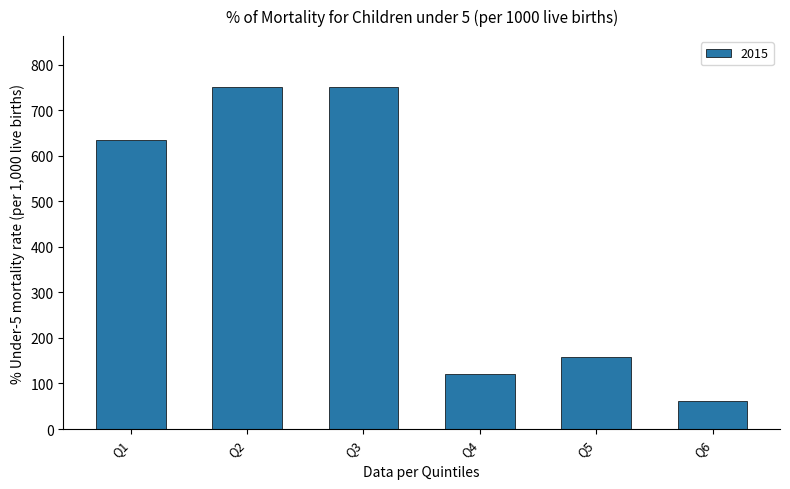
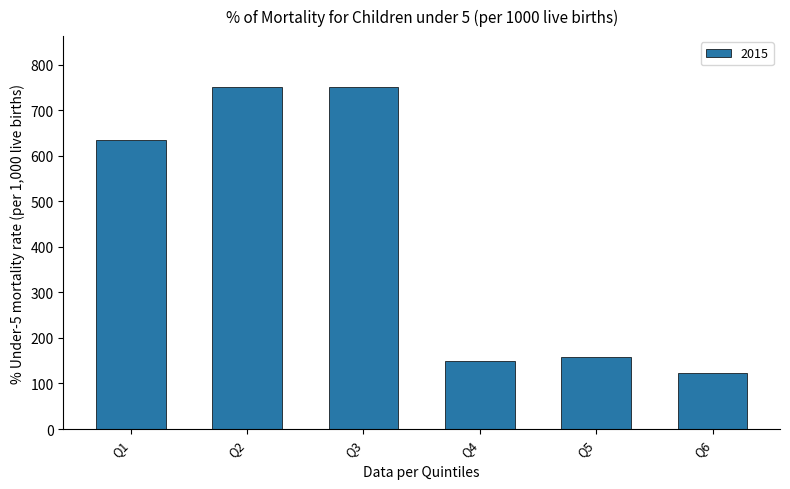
Q4: 120 -> 150
Q6: 60 -> 120
